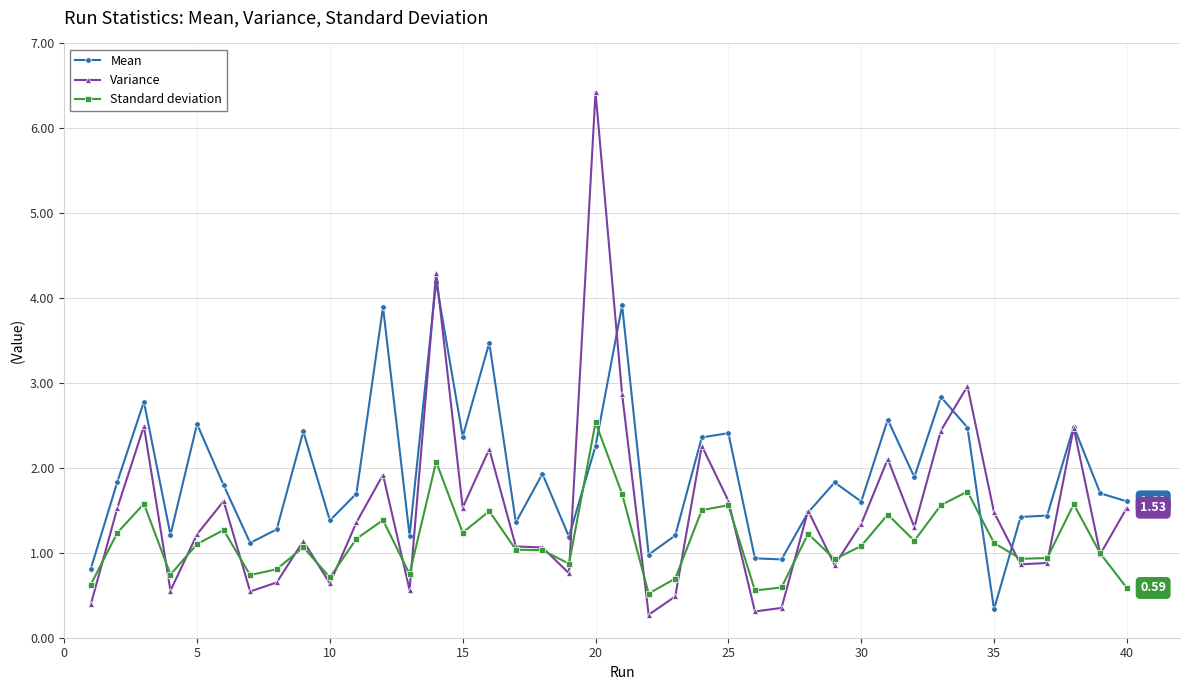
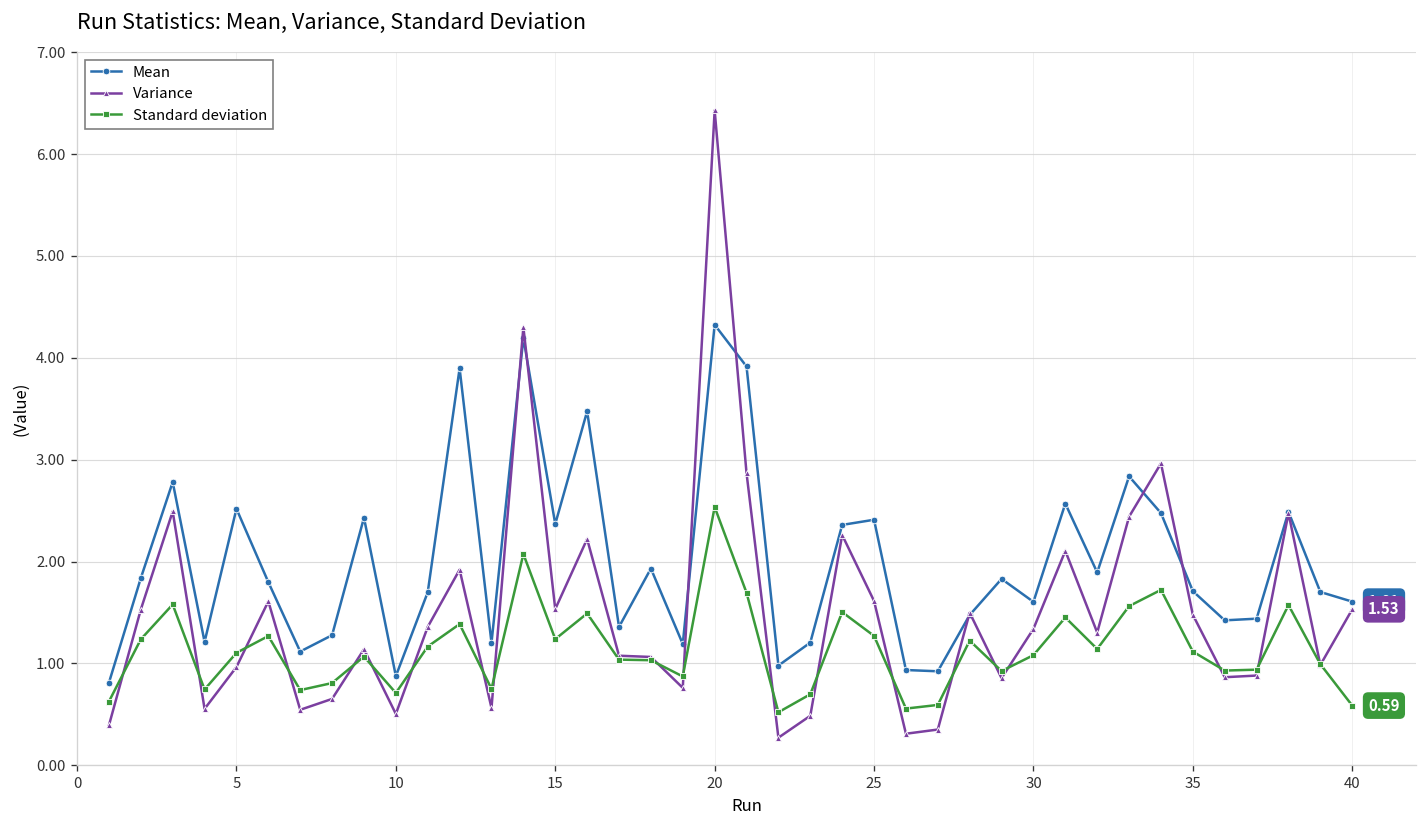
Variance, 5: 1.2 -> 1.0
Mean, 10: 1.4 -> 0.9
Variance, 10: 0.6 -> 0.5
Mean, 20: 2.3 -> 4.3
Standard deviation, 25: 1.6 -> 1.3
Mean, 35: 0.3 -> 1.7
